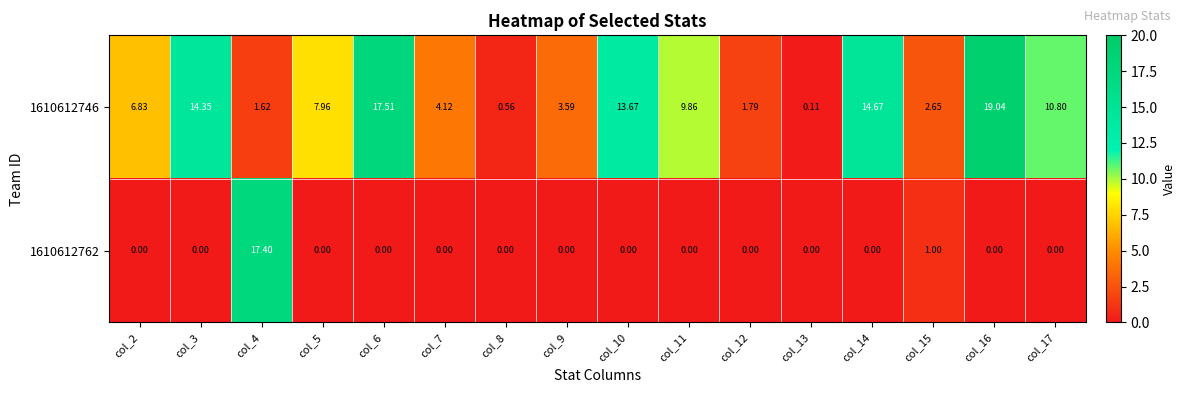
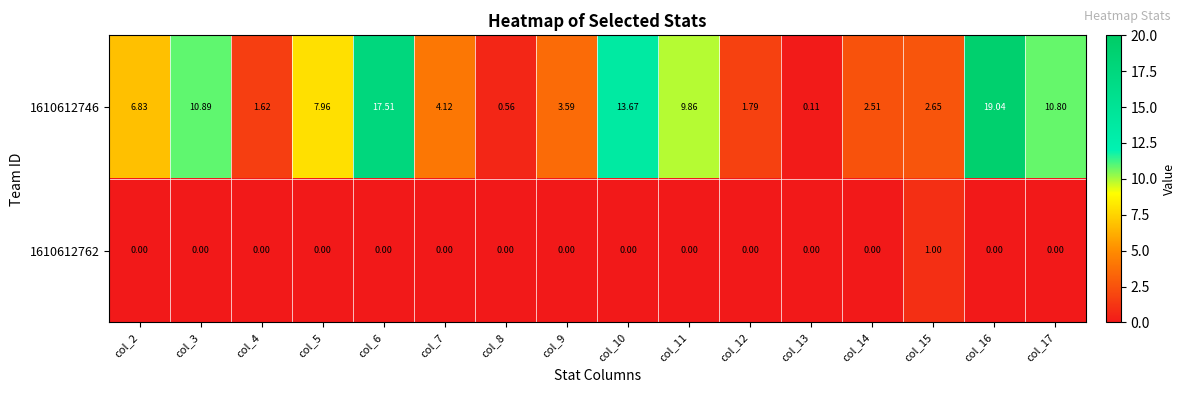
1610612746, col_3: 14.35 -> 10.89
1610612746, col_14: 14.67 -> 2.51
1610612762, col_4: 17.40 -> 0.00
